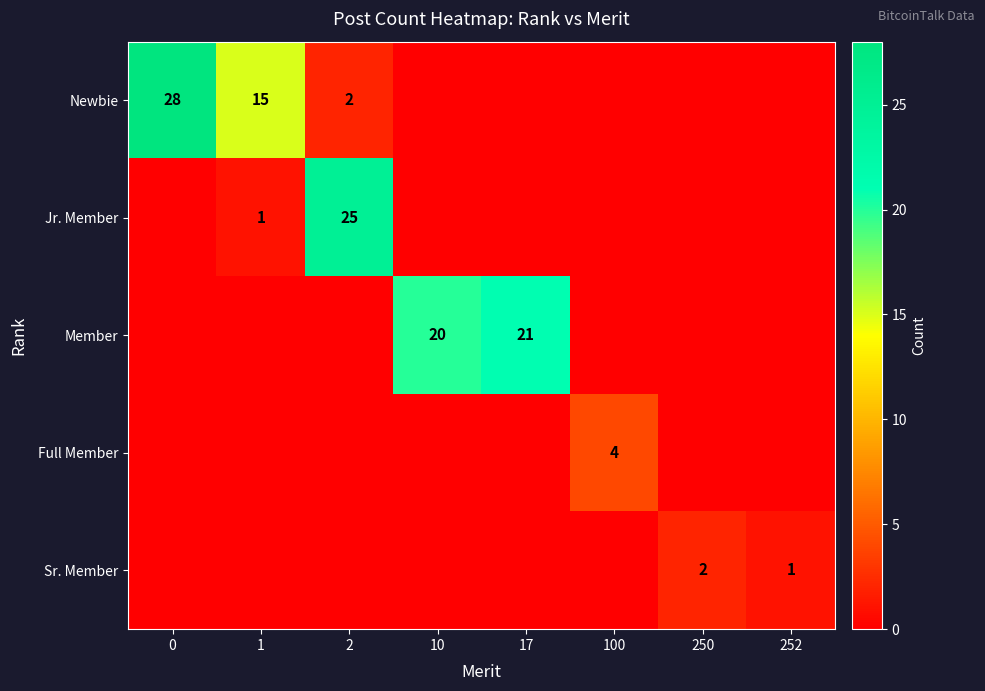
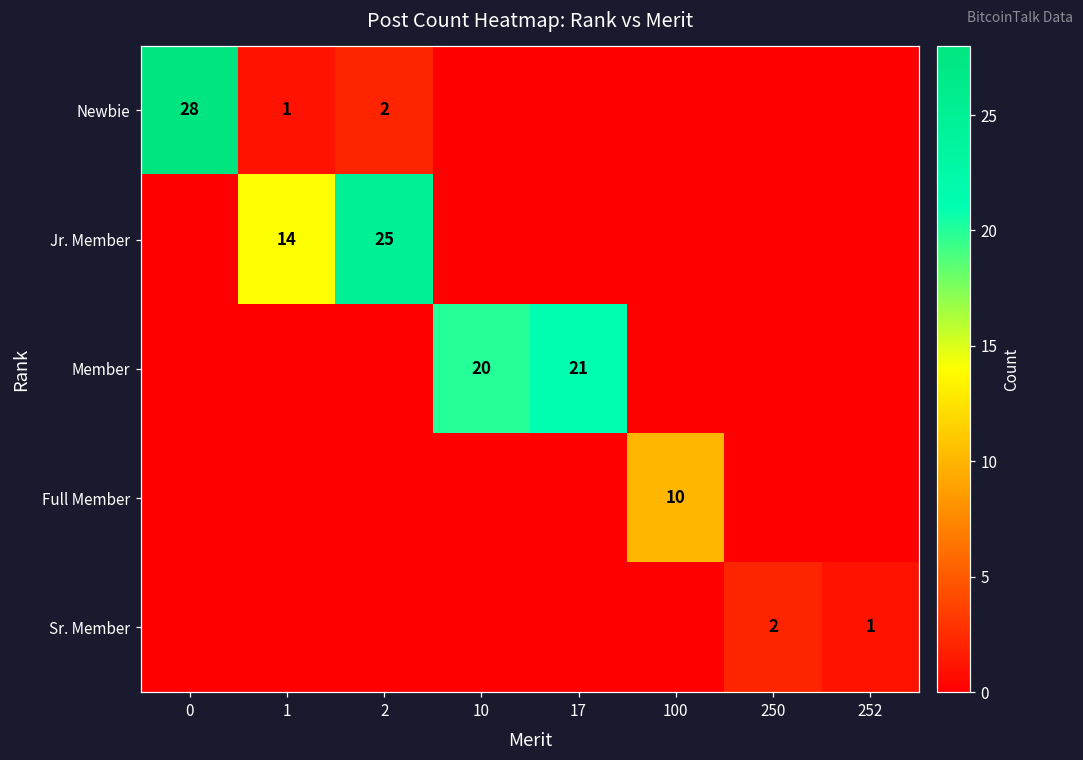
Newbie, 1: 15 -> 1
Jr. Member, 1: 1 -> 14
Full Member, 100: 4 -> 10
